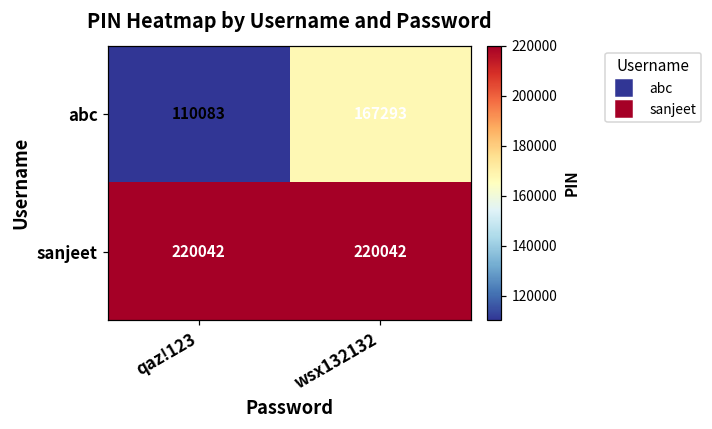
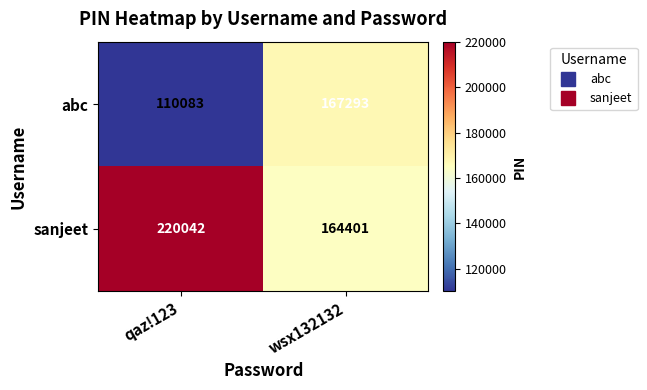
sanjeet, wsx132132: 220042 -> 164401
